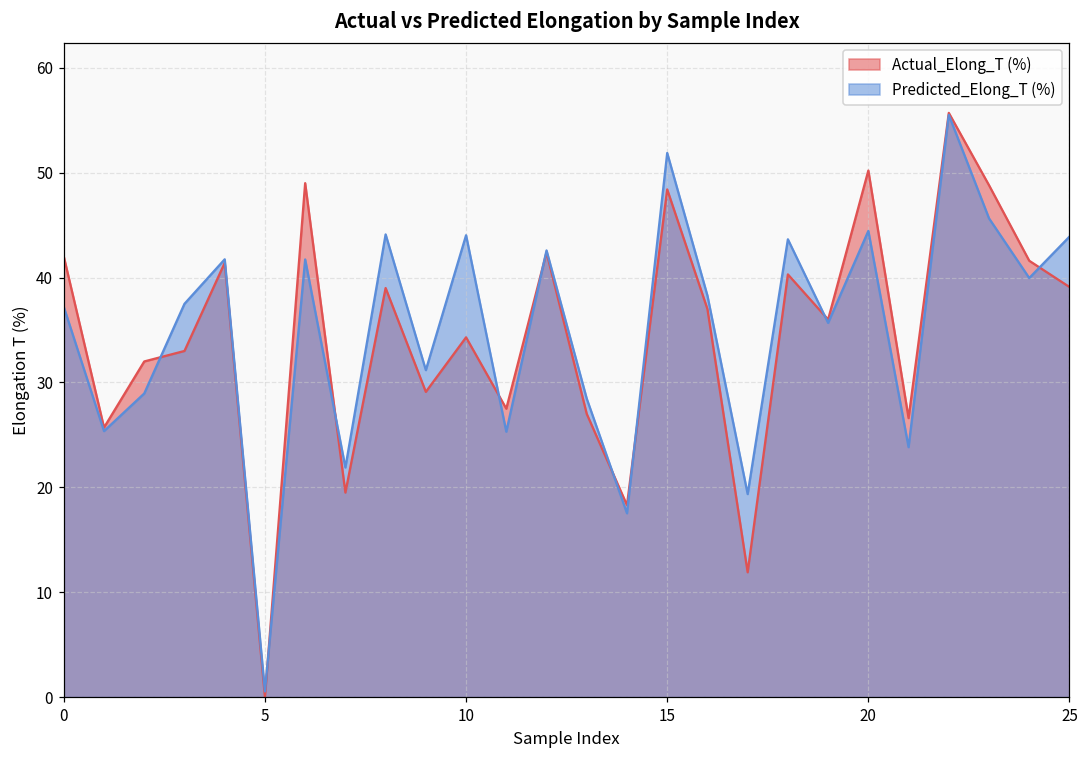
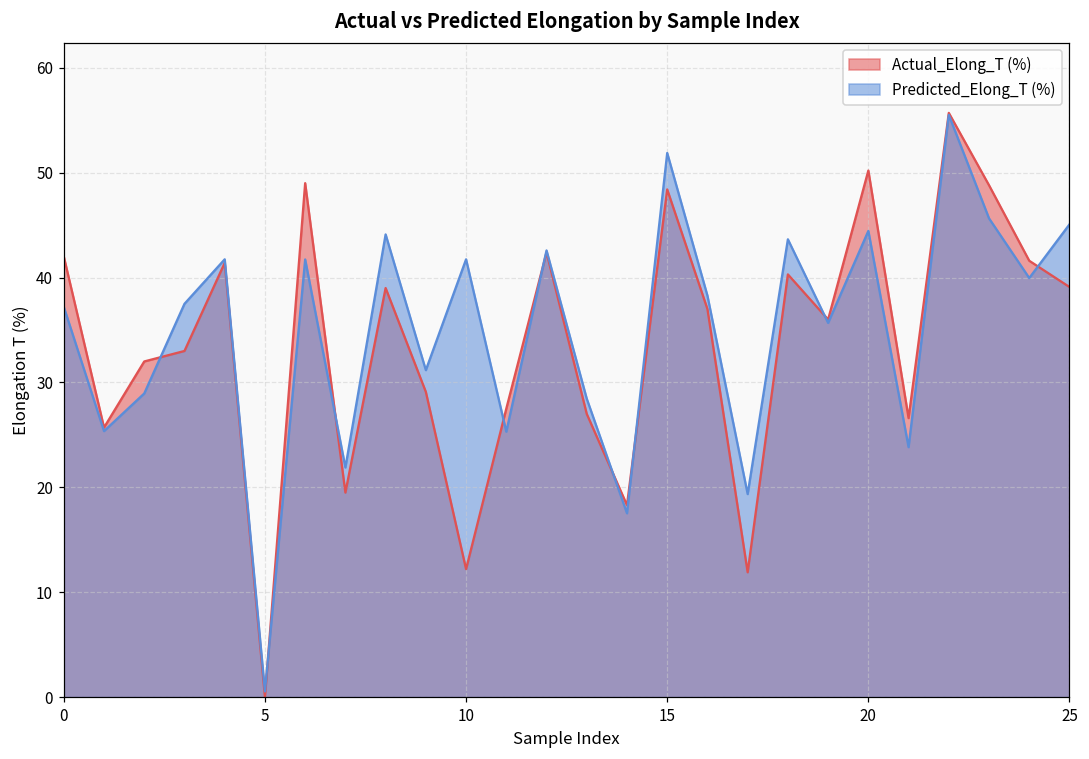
Actual_Elong_T (%), 10: 34 -> 12
Predicted_Elong_T (%), 10: 44 -> 42
Predicted_Elong_T (%), 25: 44 -> 45
